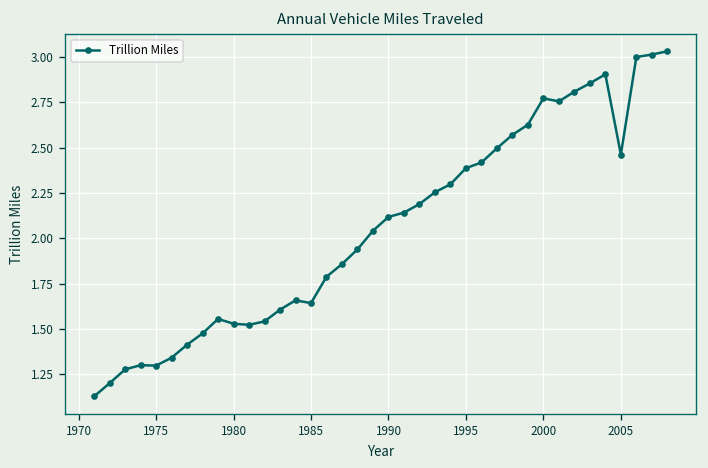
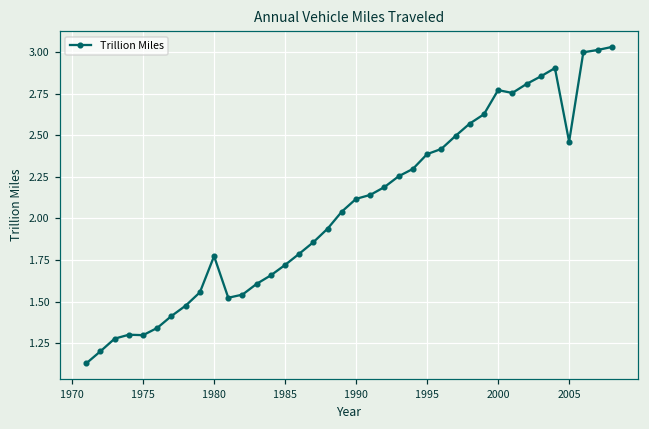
1980: 1.53 -> 1.77
1985: 1.64 -> 1.72
